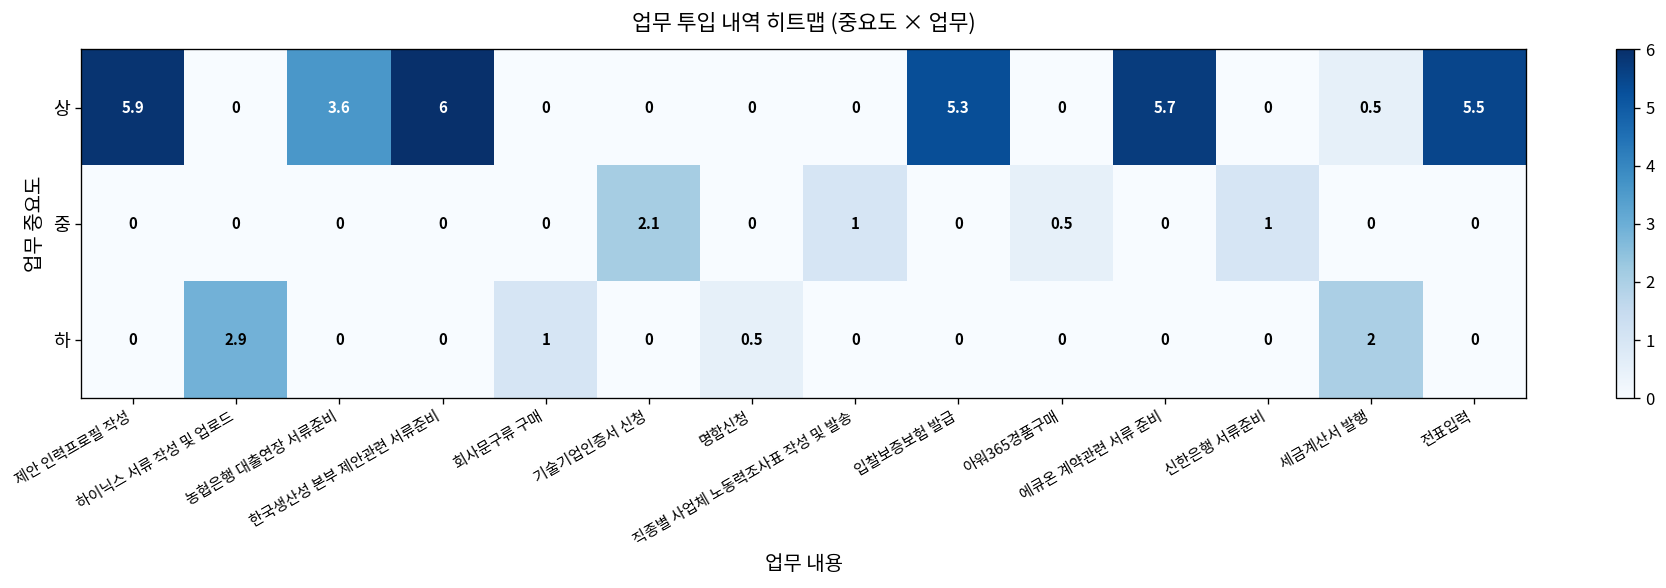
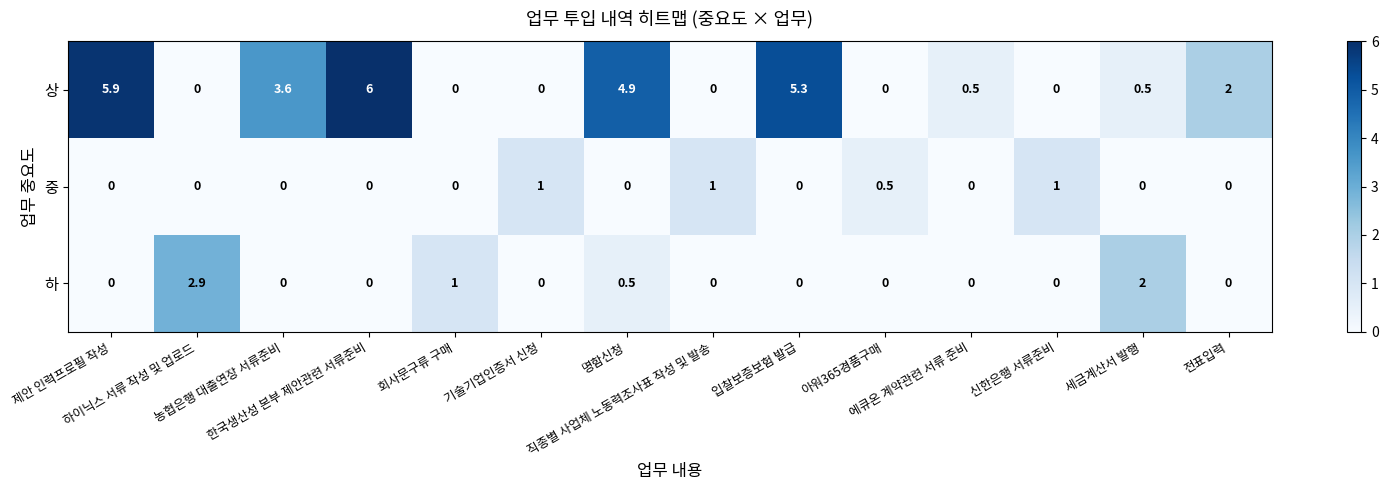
상, 명함신청: 0 -> 4.9
상, 에큐온 계약관련 서류 준비: 5.7 -> 0.5
상, 전표입력: 5.5 -> 2
중, 기술기업인증서 신청: 2.1 -> 1
